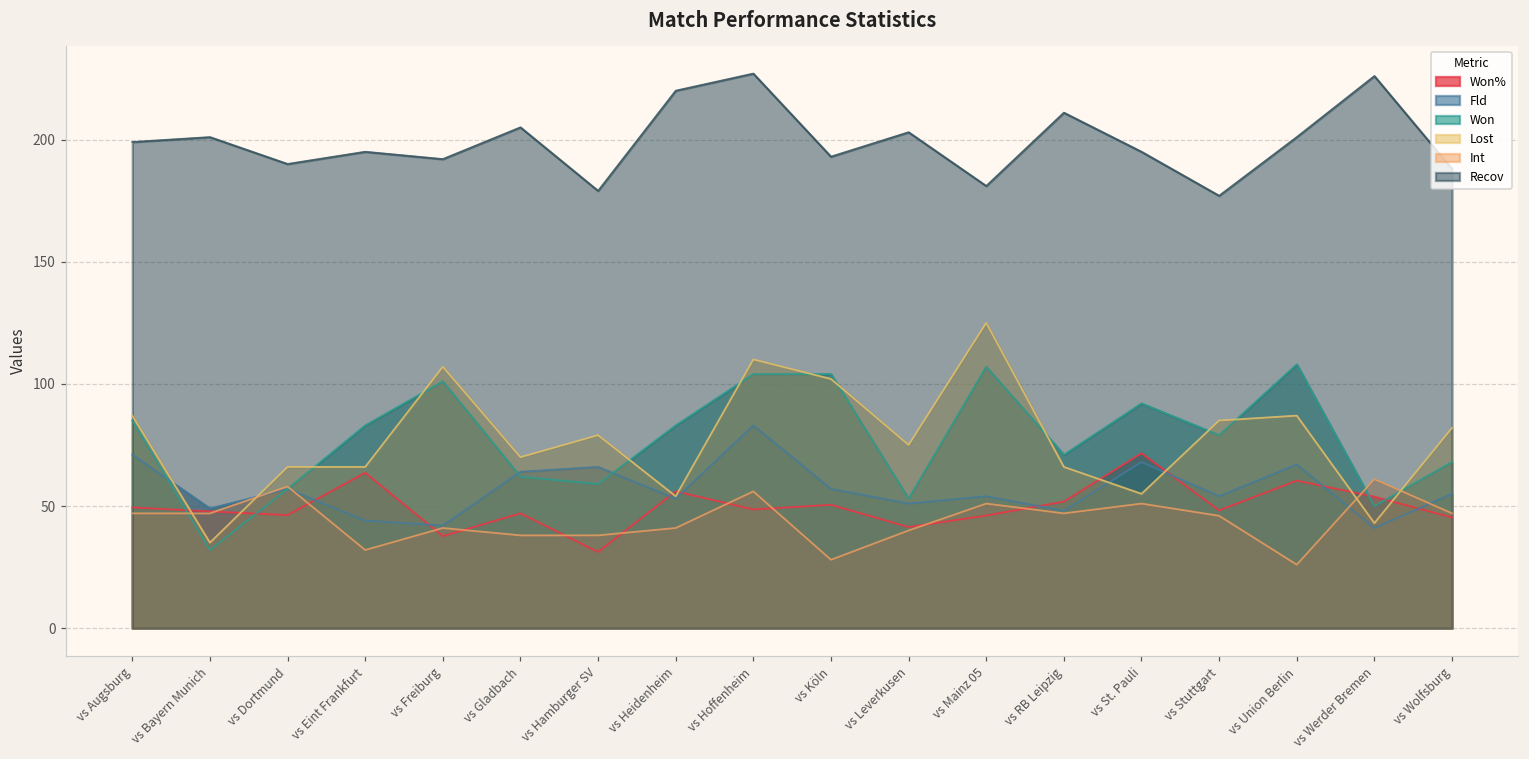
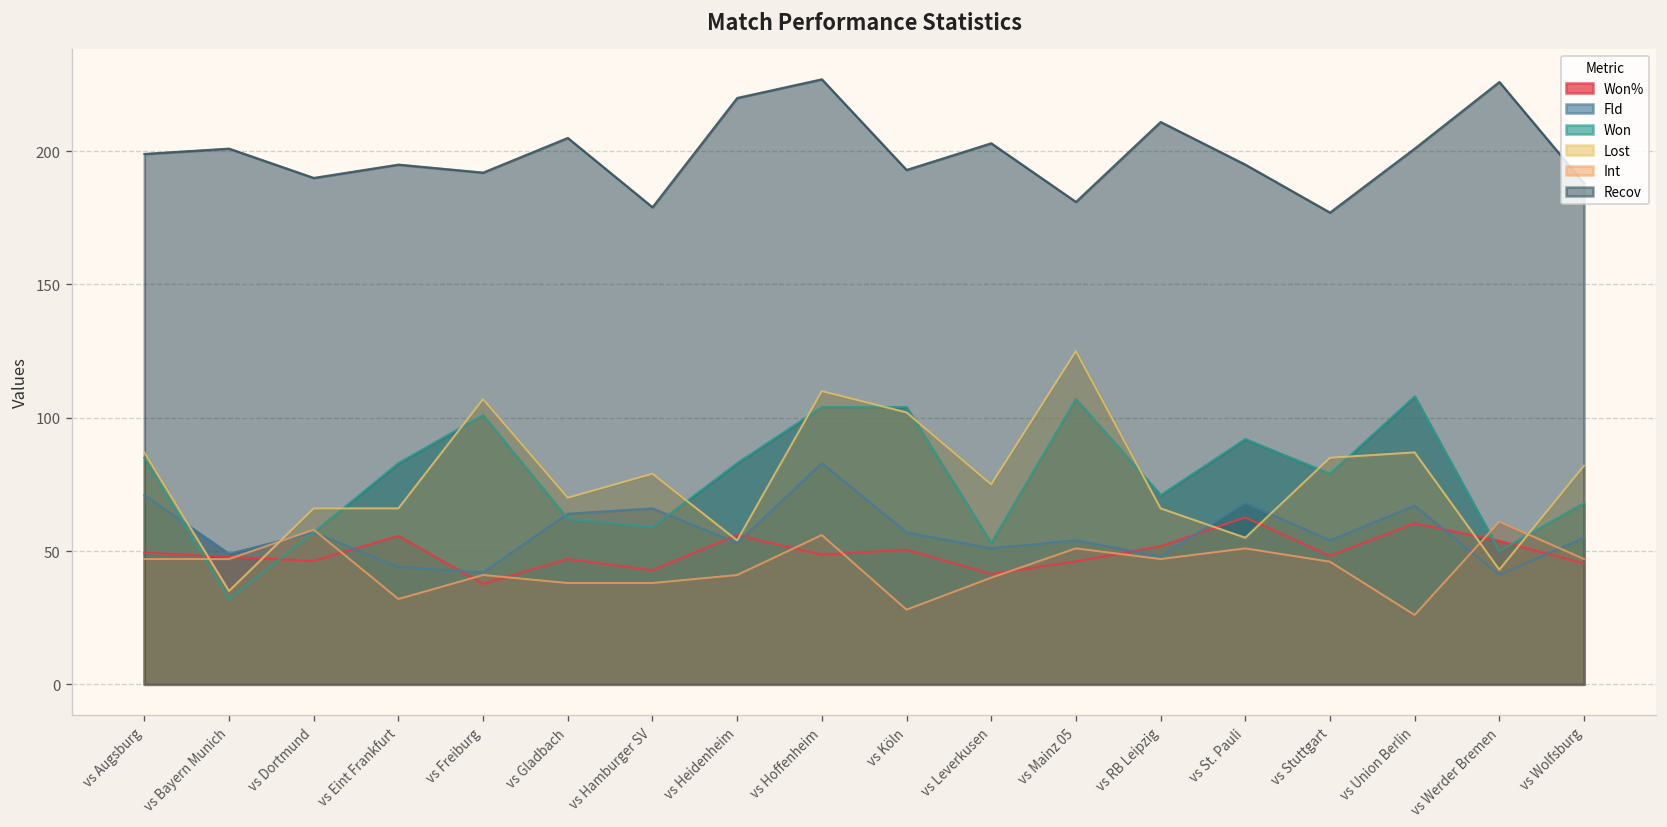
Won%, vs Eint Frankfurt: 64 -> 56
Won%, vs Hamburger SV: 31 -> 43
Won%, vs St. Pauli: 72 -> 63
